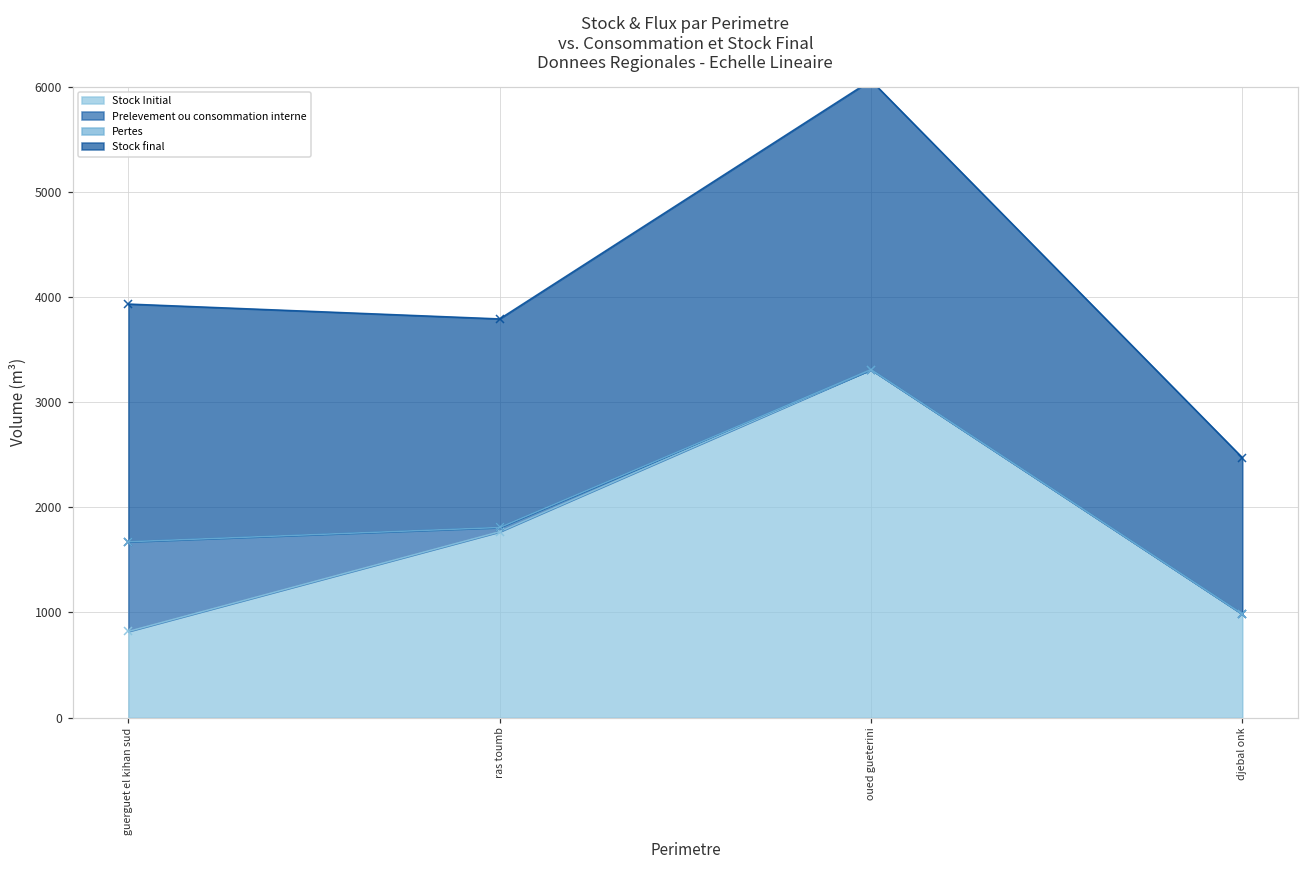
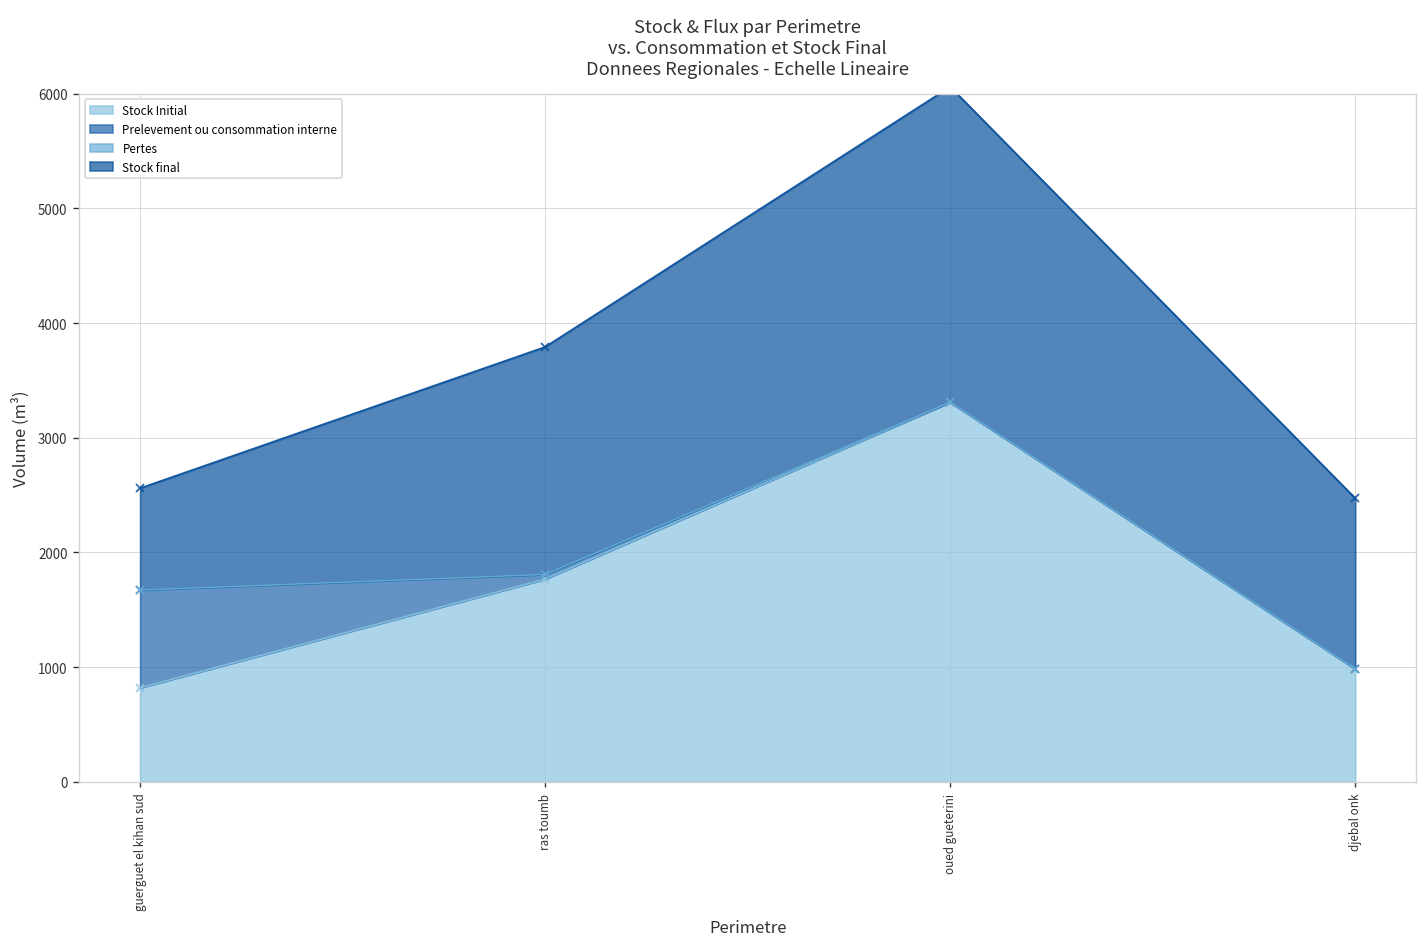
Stock final, guerguet el kihan sud: 2300 -> 900
